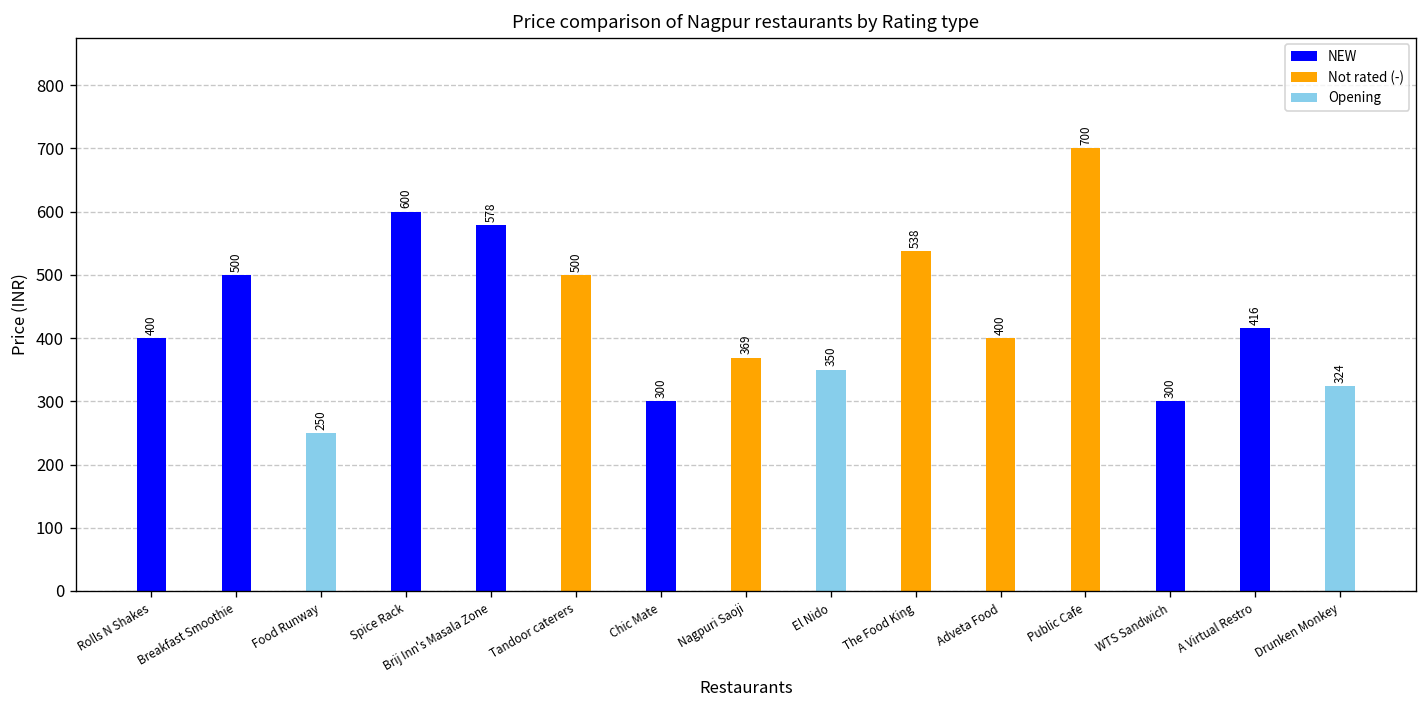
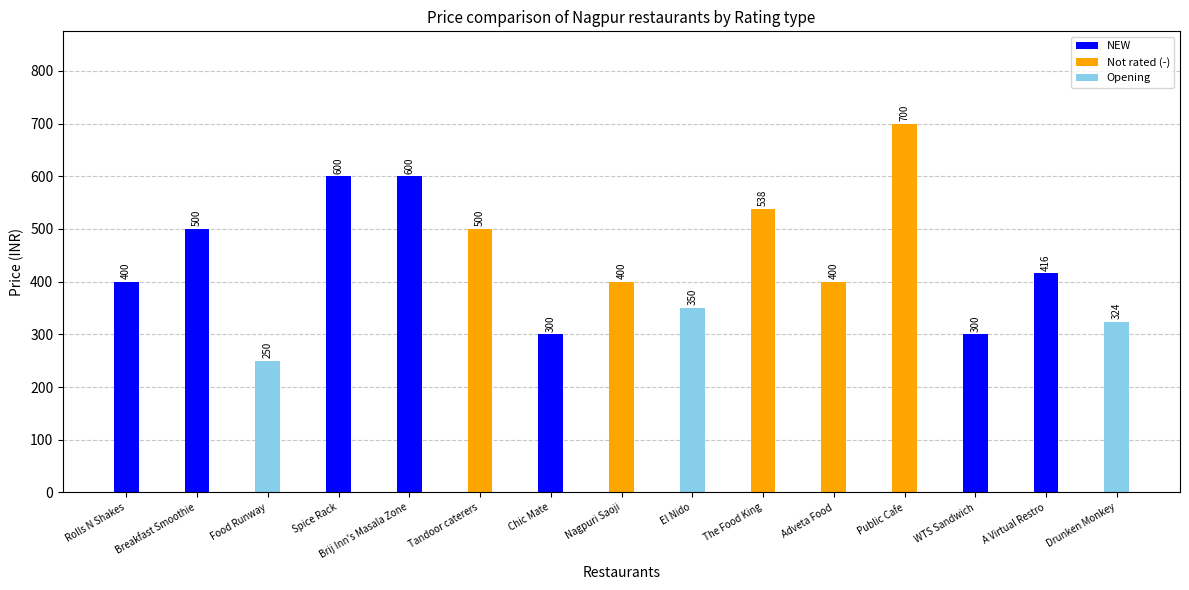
Brij Inn's Masala Zone: 578 -> 600
Nagpuri Saoji: 369 -> 400
